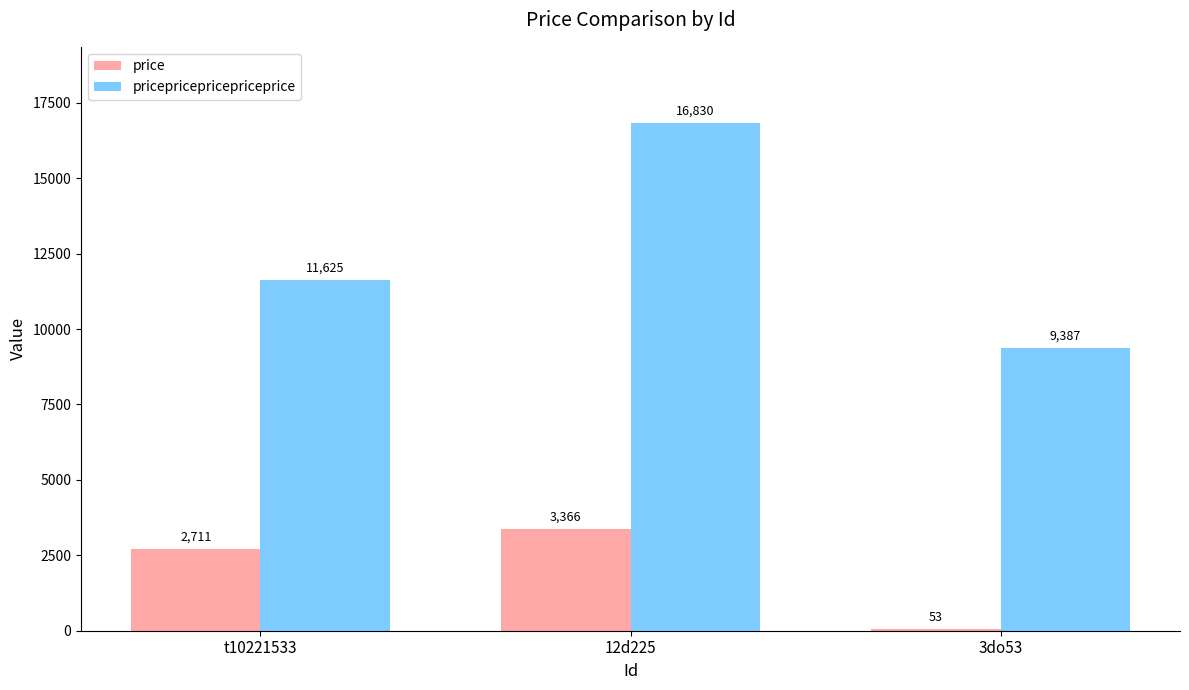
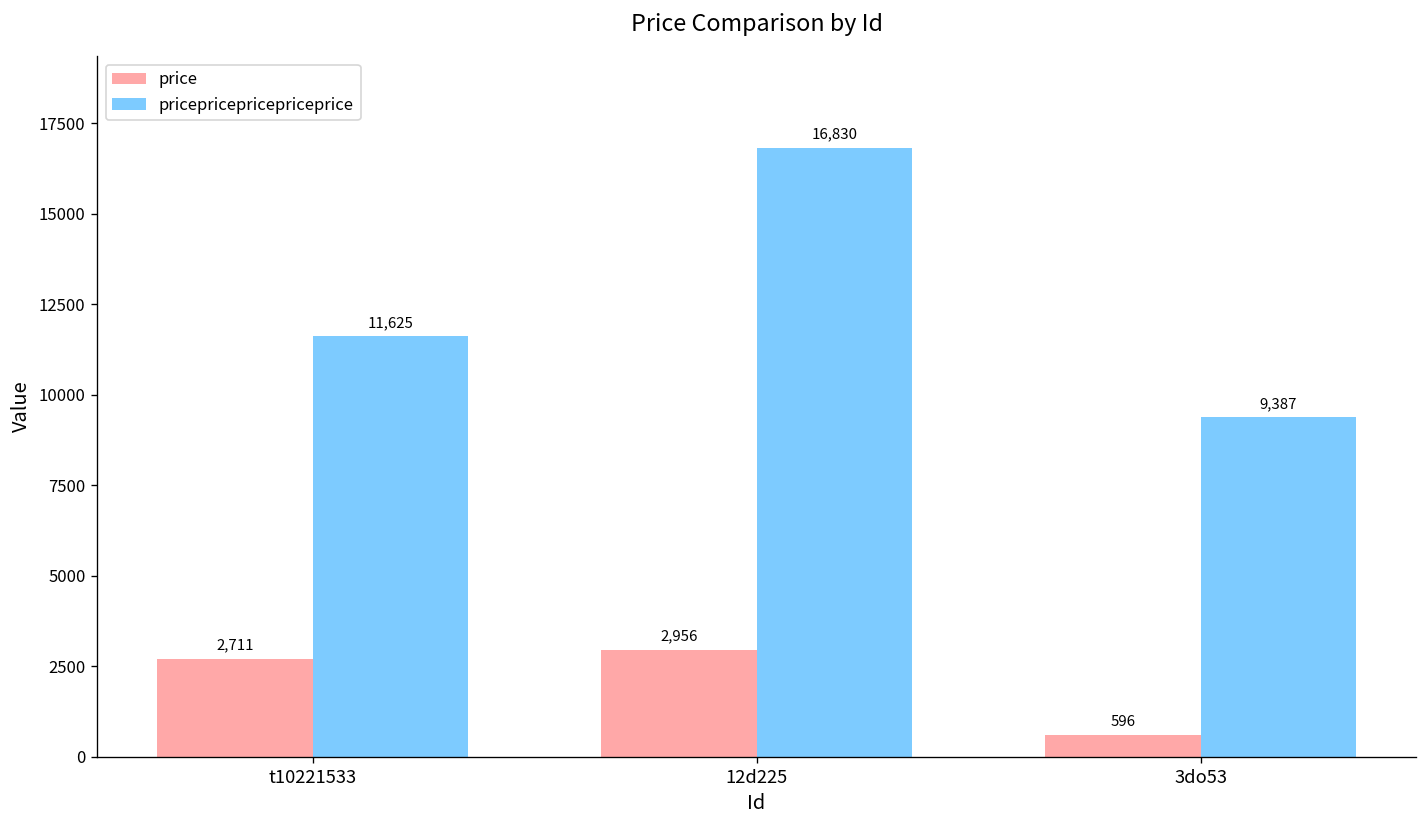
price, 12d225: 3,366 -> 2,956
price, 3do53: 53 -> 596
